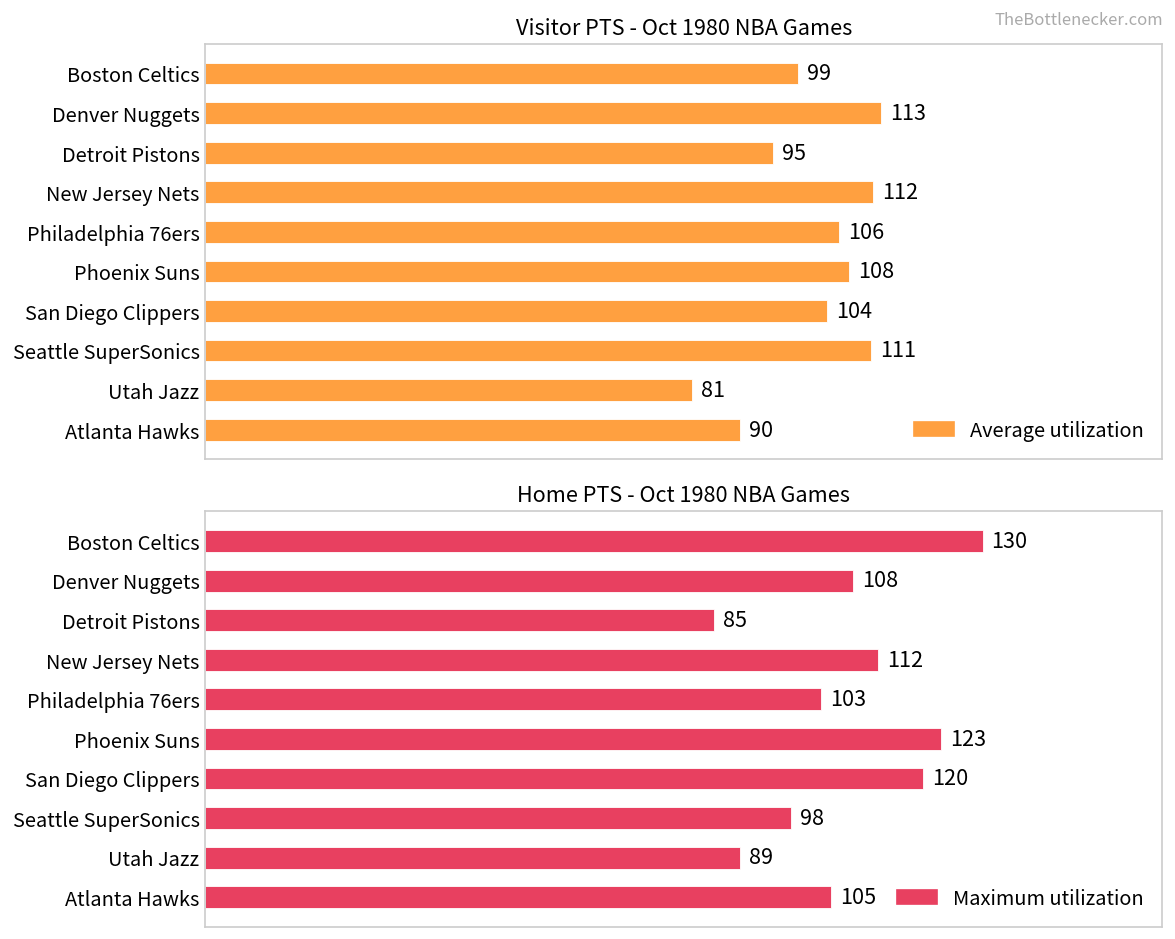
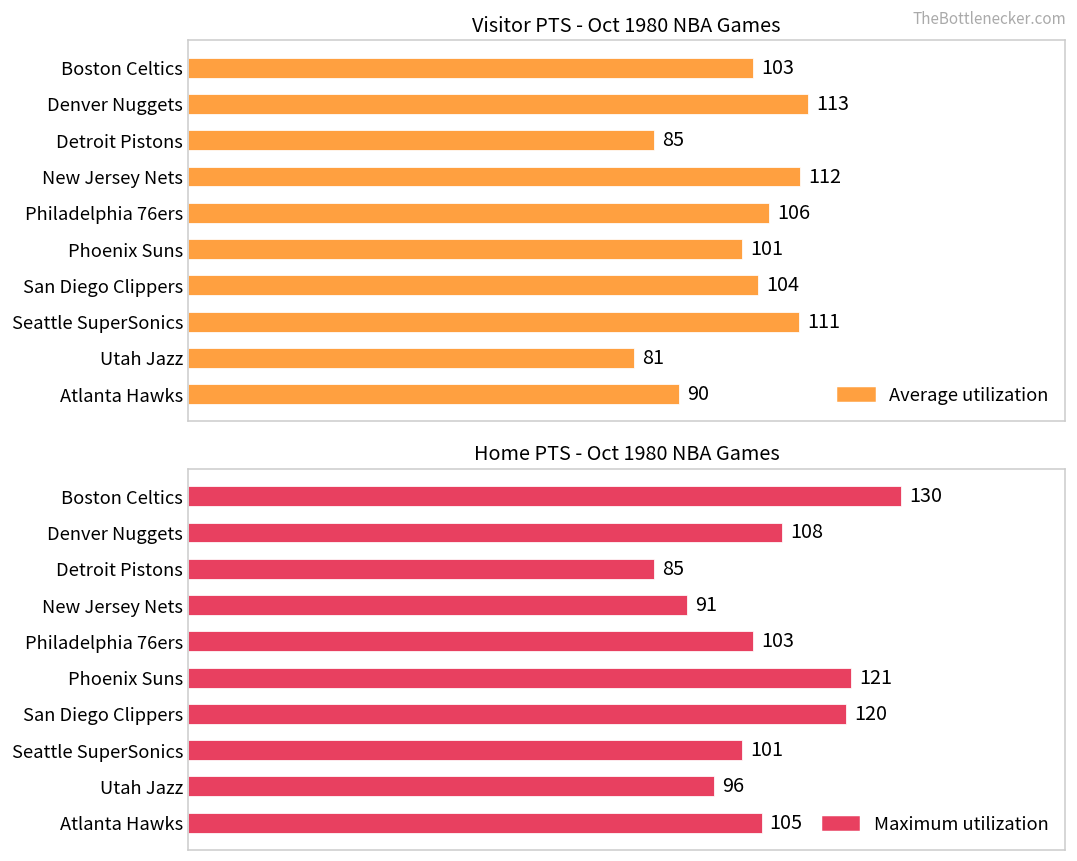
Visitor PTS - Oct 1980 NBA Games, Boston Celtics: 99 -> 103
Visitor PTS - Oct 1980 NBA Games, Detroit Pistons: 95 -> 85
Visitor PTS - Oct 1980 NBA Games, Phoenix Suns: 108 -> 101
Home PTS - Oct 1980 NBA Games, New Jersey Nets: 112 -> 91
Home PTS - Oct 1980 NBA Games, Phoenix Suns: 123 -> 121
Home PTS - Oct 1980 NBA Games, Seattle SuperSonics: 98 -> 101
Home PTS - Oct 1980 NBA Games, Utah Jazz: 89 -> 96
